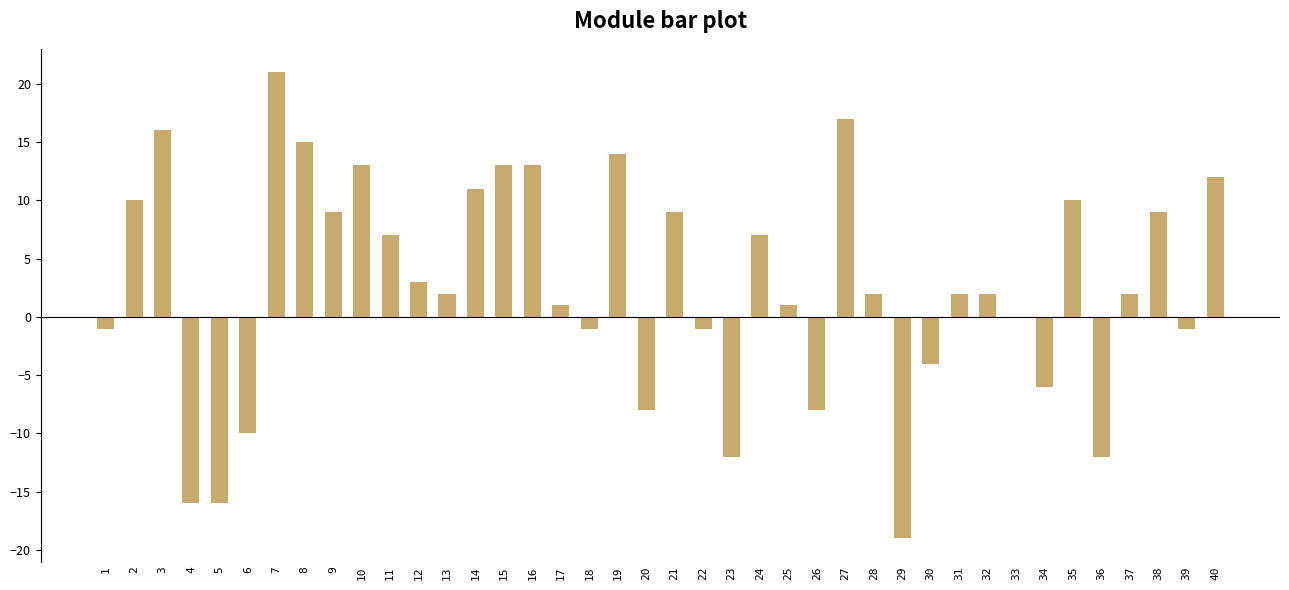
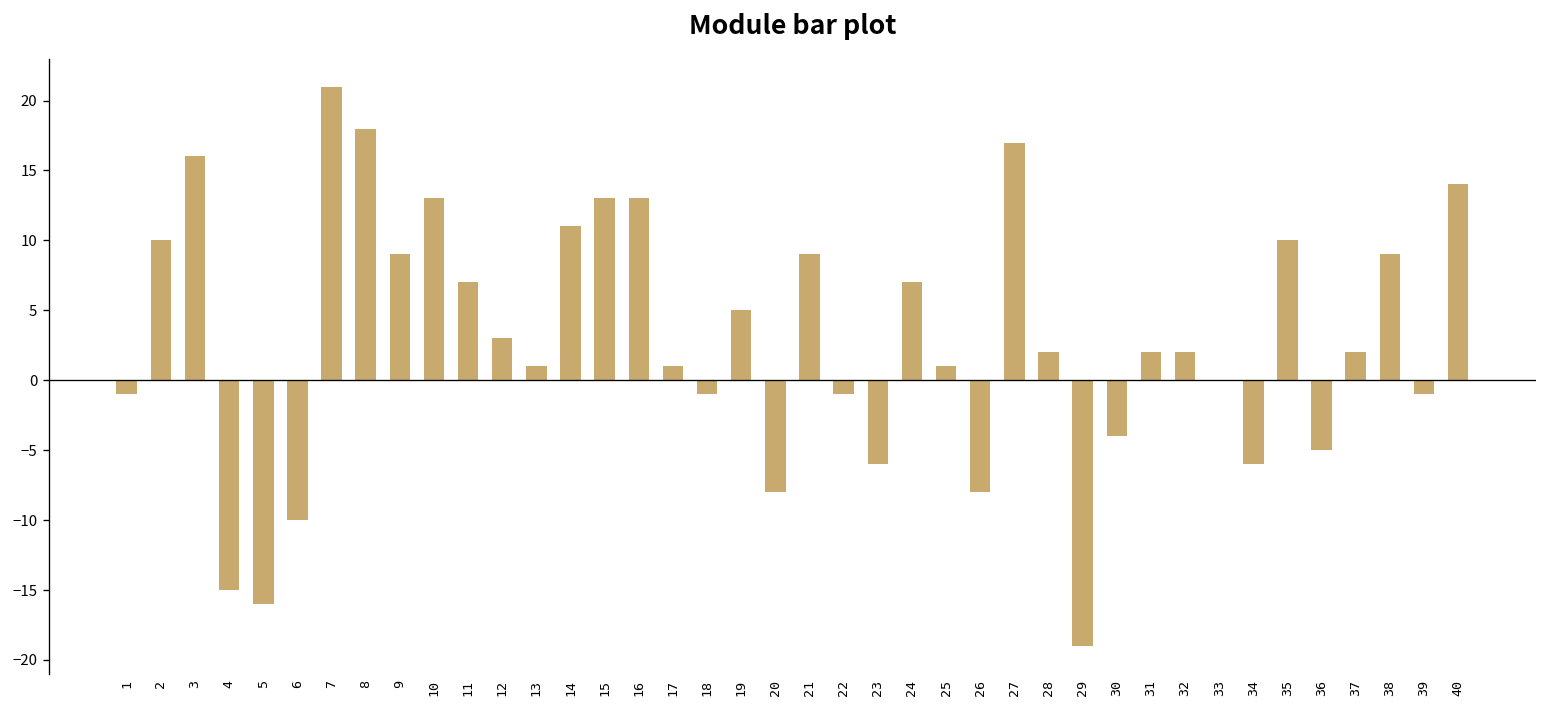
4: -16 -> -15
8: 15 -> 18
13: 2 -> 1
19: 14 -> 5
23: -12 -> -6
36: -12 -> -5
40: 12 -> 14
